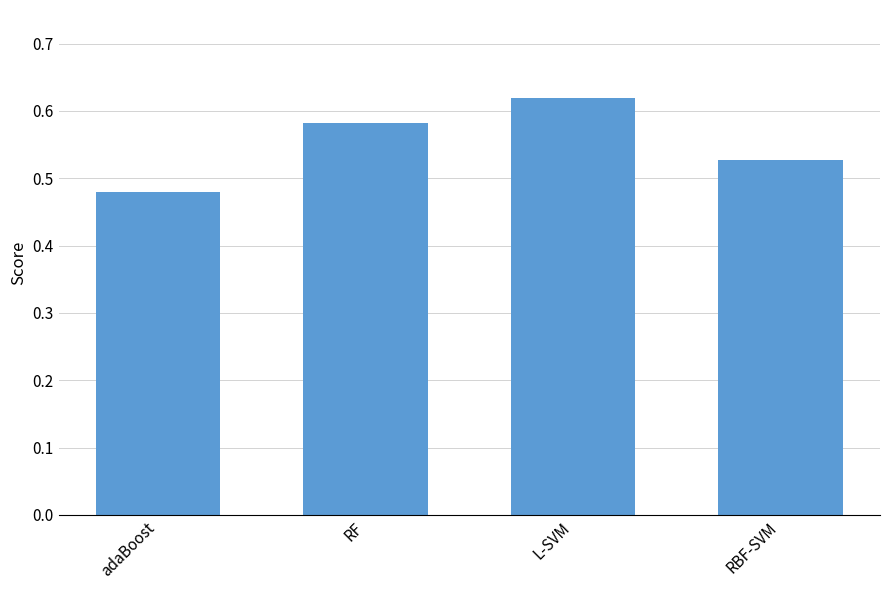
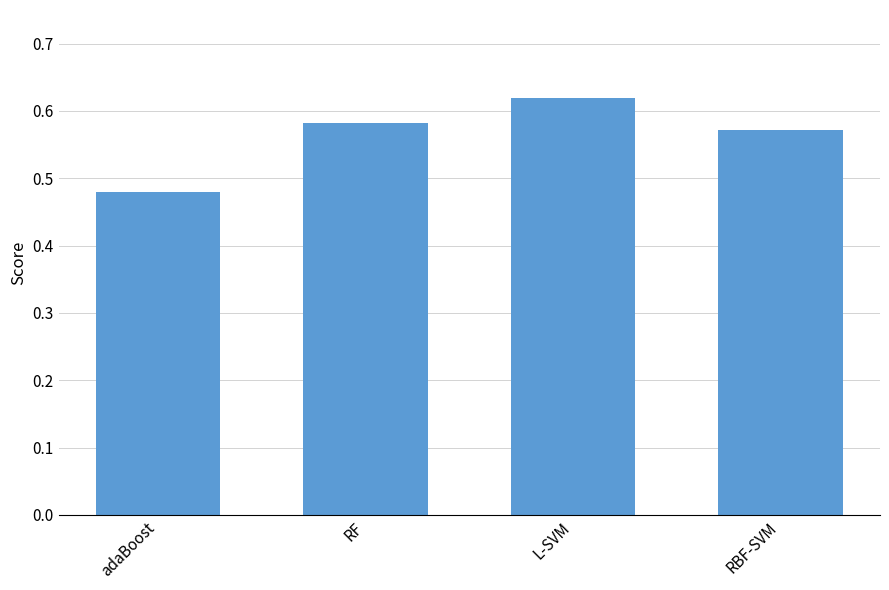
RBF-SVM: 0.53 -> 0.57
